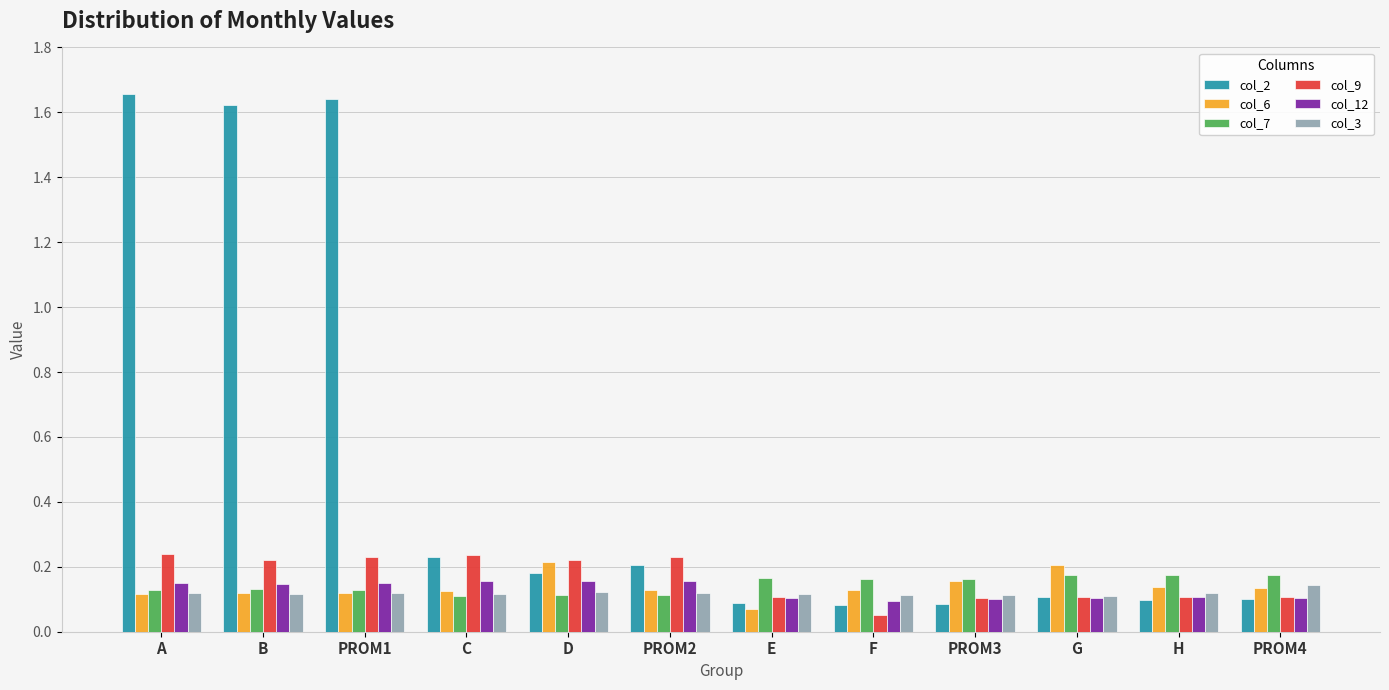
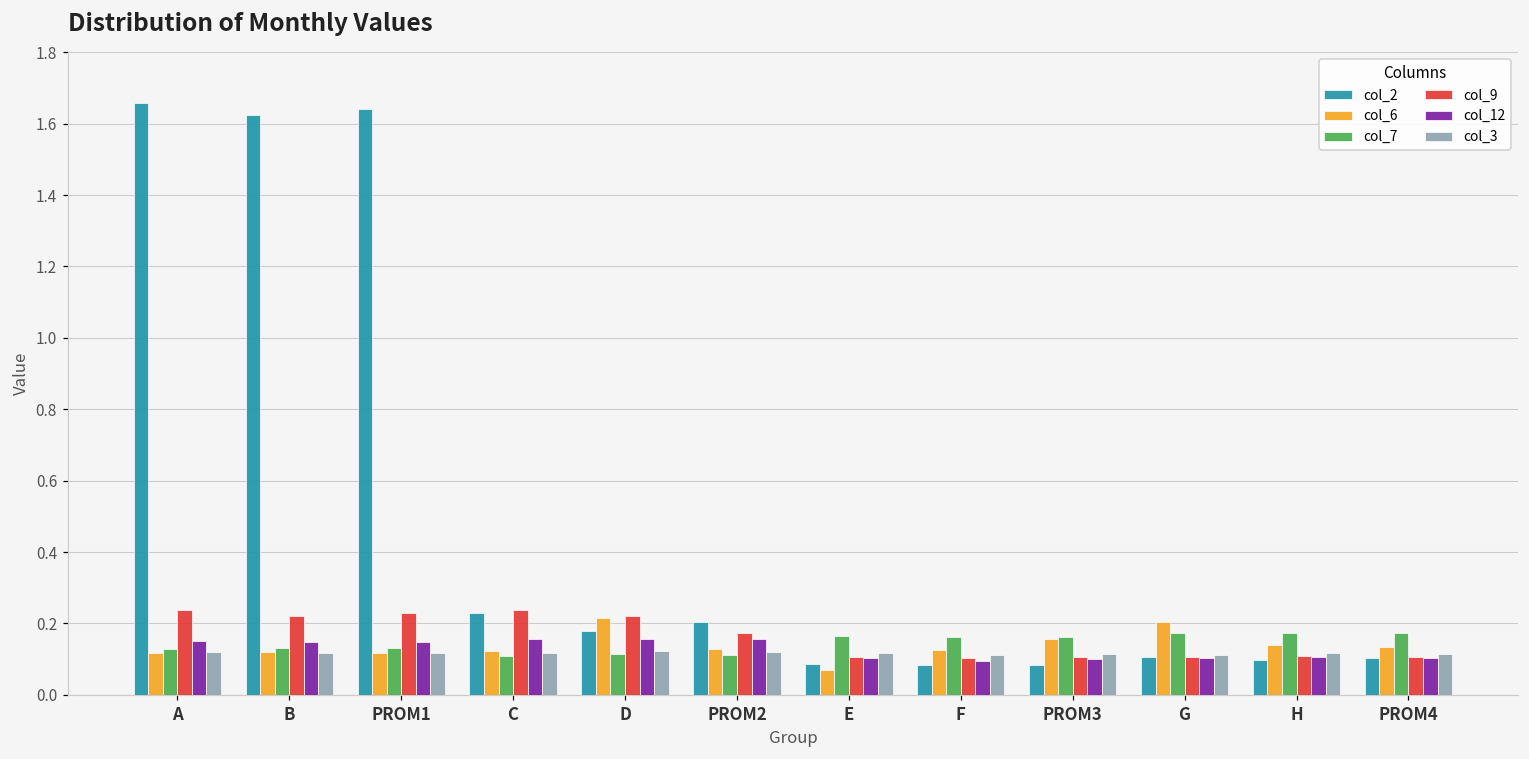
col_9, PROM2: 0.23 -> 0.17
col_9, F: 0.05 -> 0.10
col_3, PROM4: 0.14 -> 0.11
